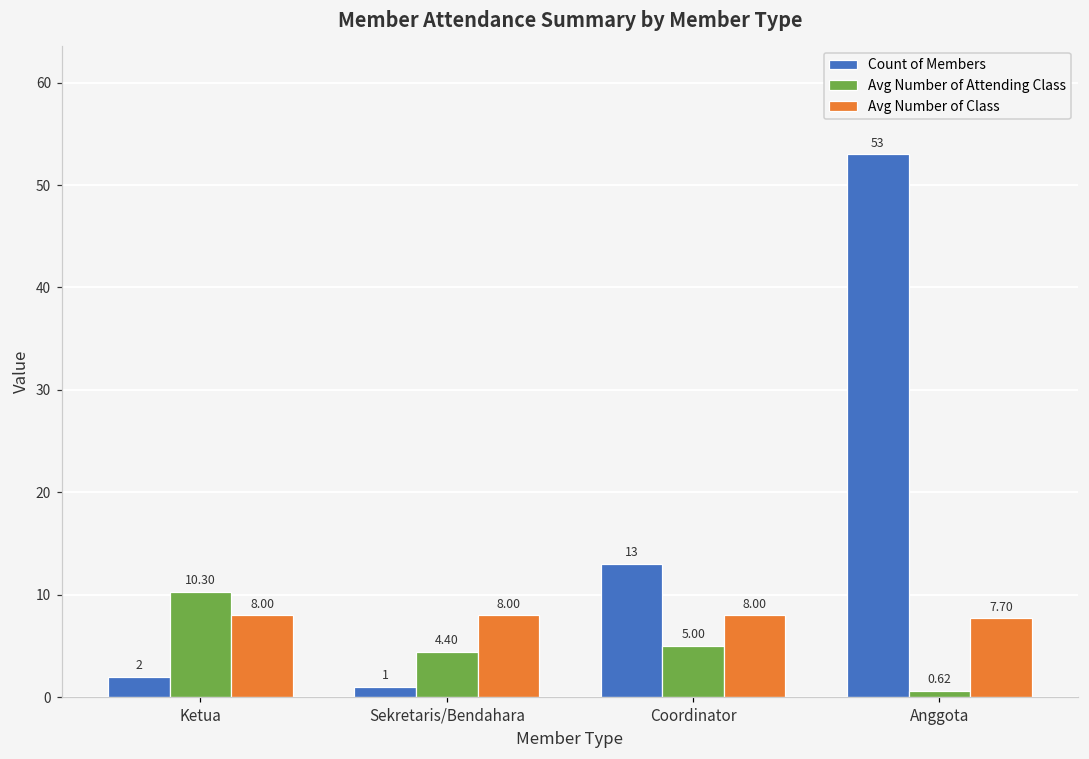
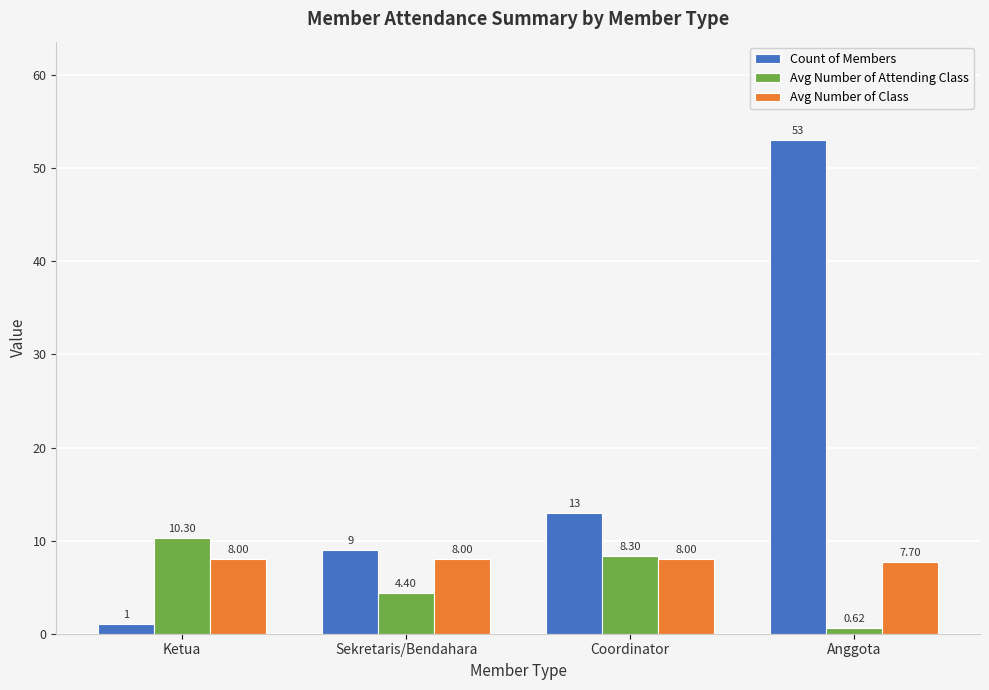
Count of Members, Ketua: 2 -> 1
Count of Members, Sekretaris/Bendahara: 1 -> 9
Avg Number of Attending Class, Coordinator: 5.00 -> 8.30
